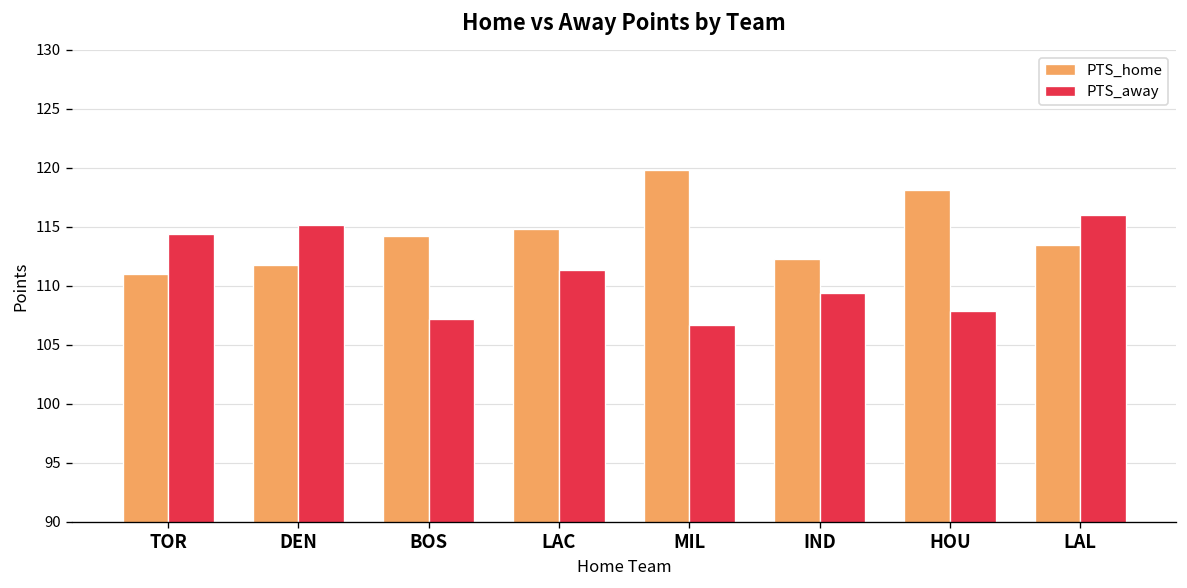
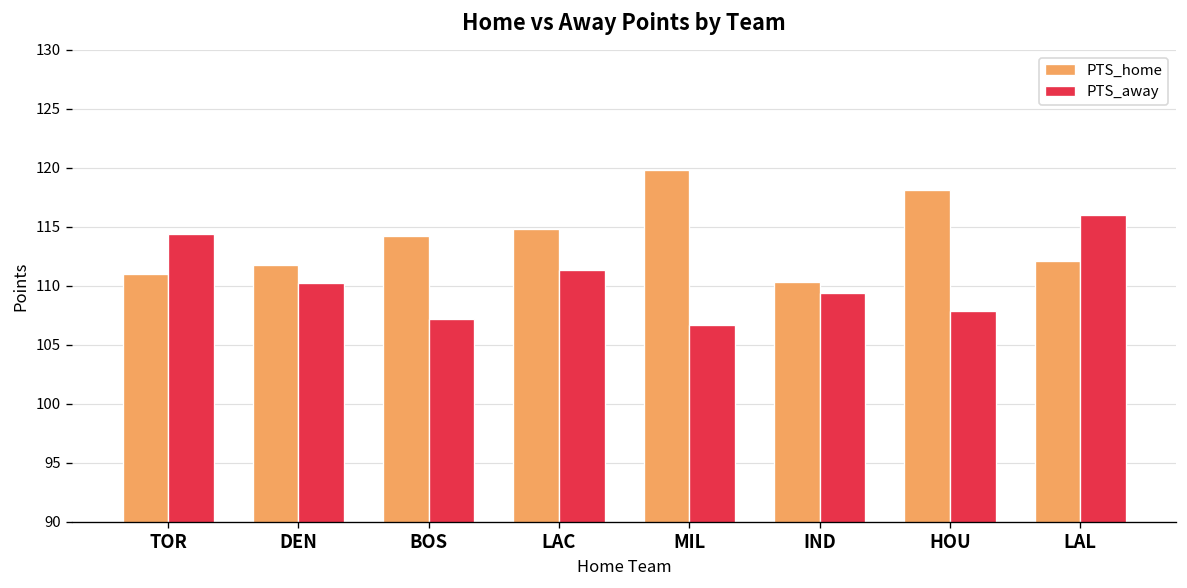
PTS_away, DEN: 115 -> 110
PTS_home, IND: 112 -> 110
PTS_home, LAL: 113 -> 112
